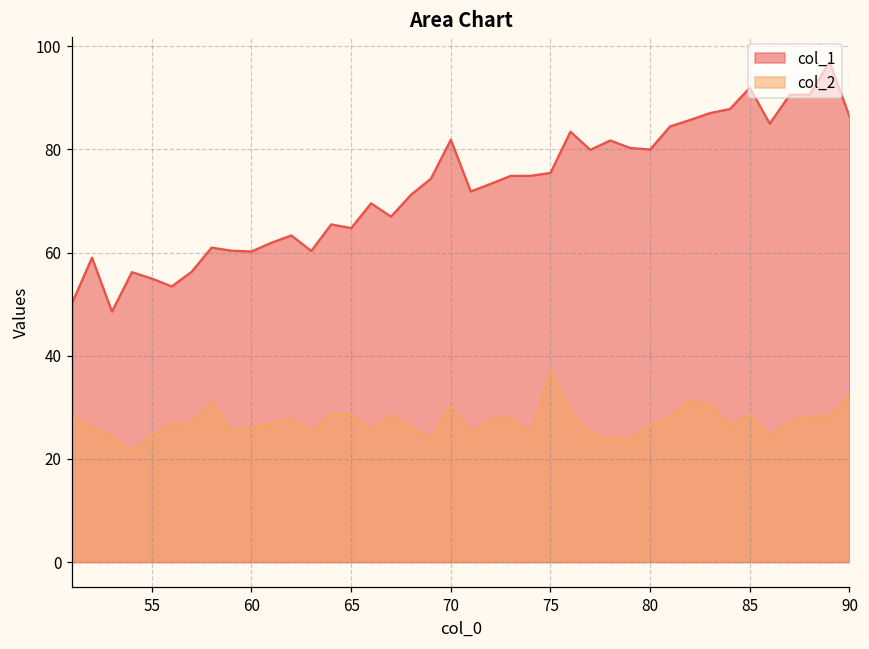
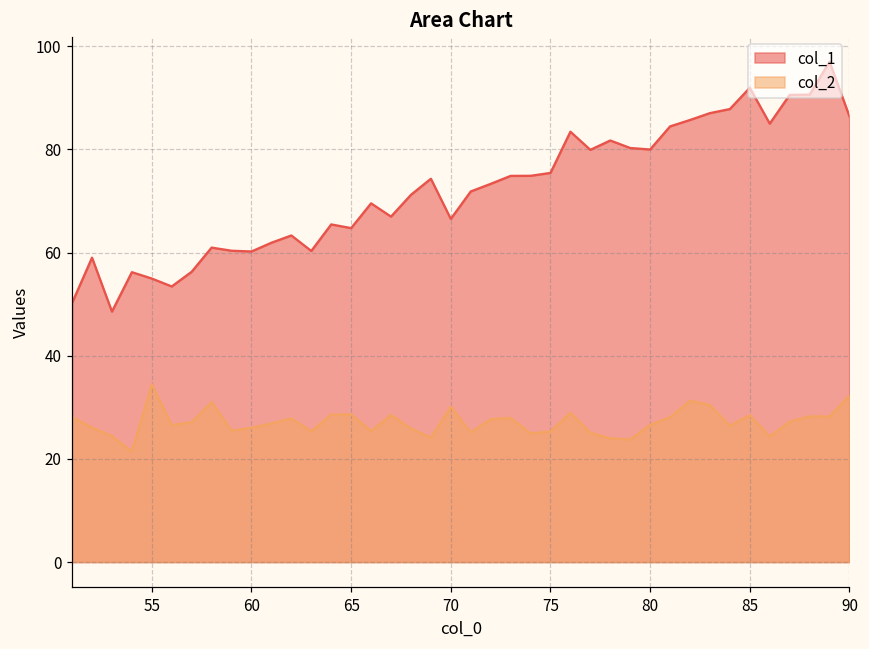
col_2, 55: 25 -> 34
col_1, 70: 82 -> 67
col_2, 75: 37 -> 25
